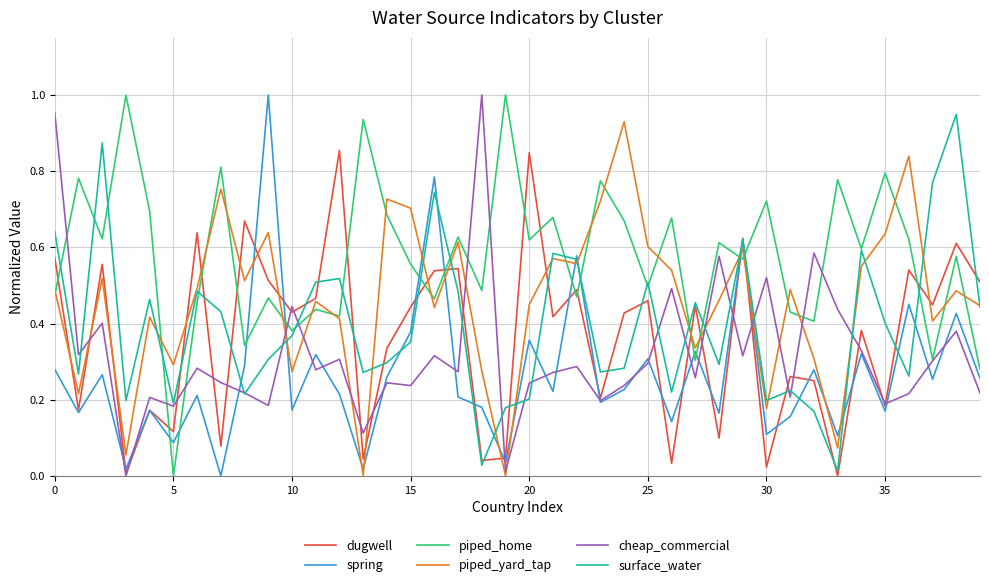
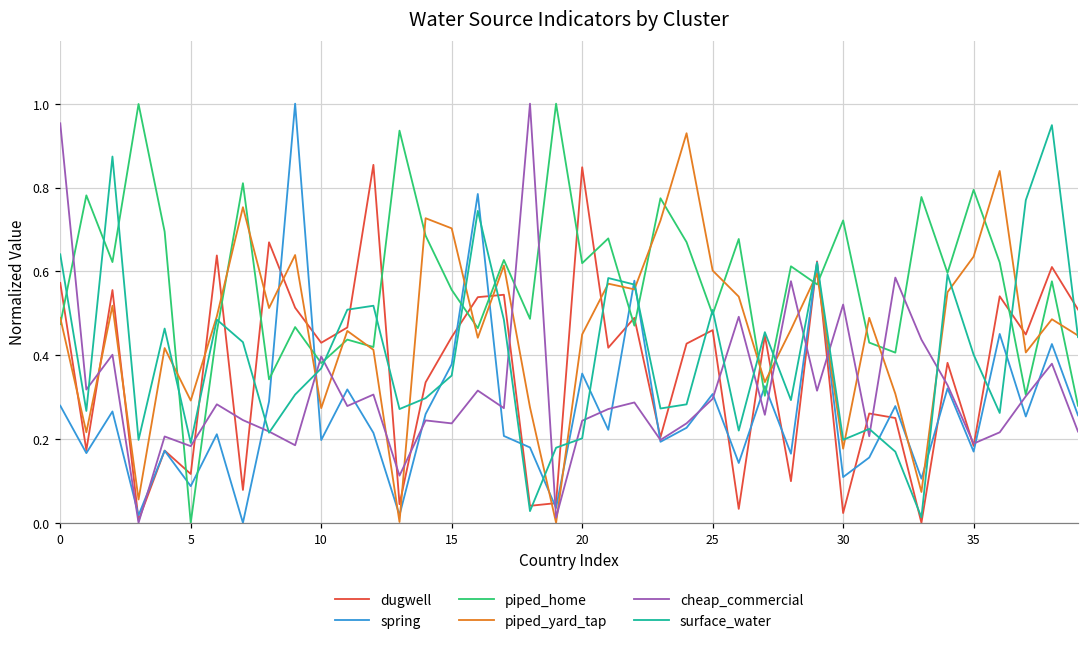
spring, 10: 0.17 -> 0.20
cheap_commercial, 10: 0.44 -> 0.40
